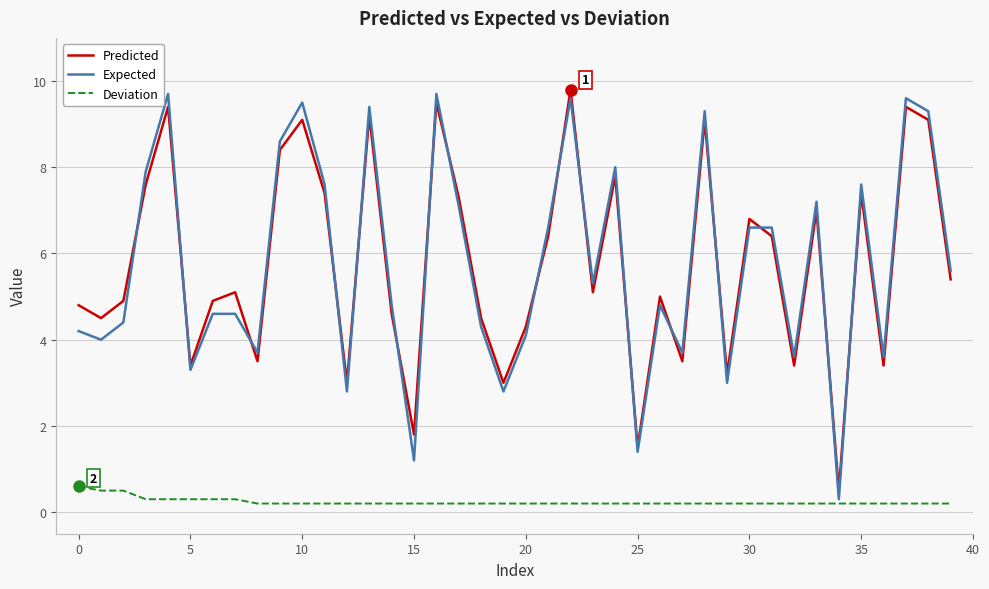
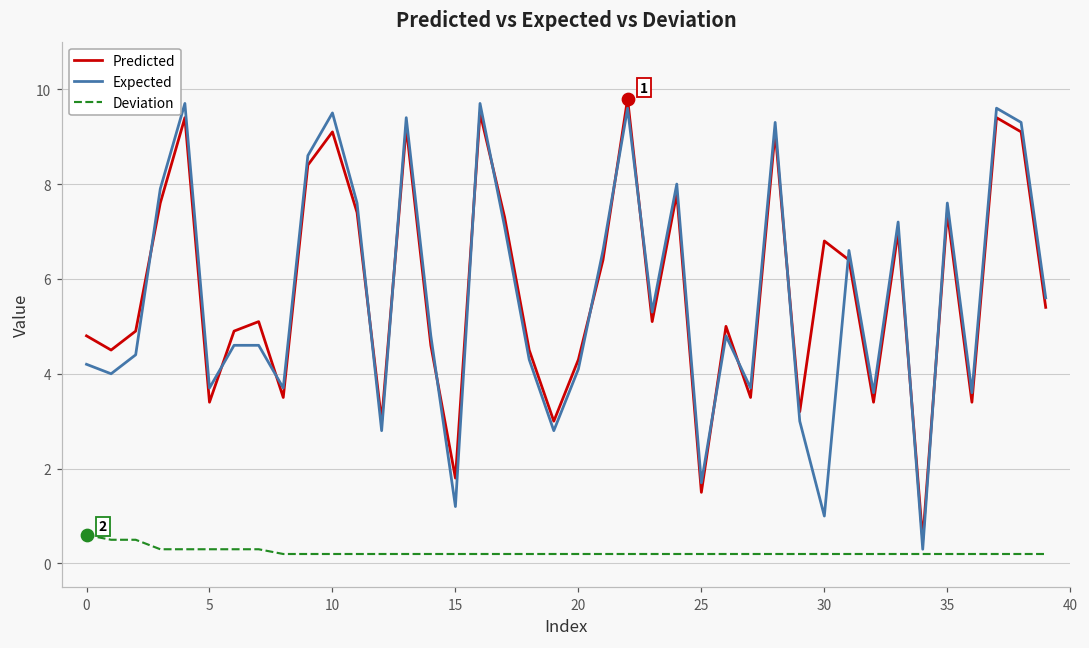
Expected, 5: 3.3 -> 3.7
Expected, 25: 1.4 -> 1.7
Expected, 30: 6.6 -> 1.0
